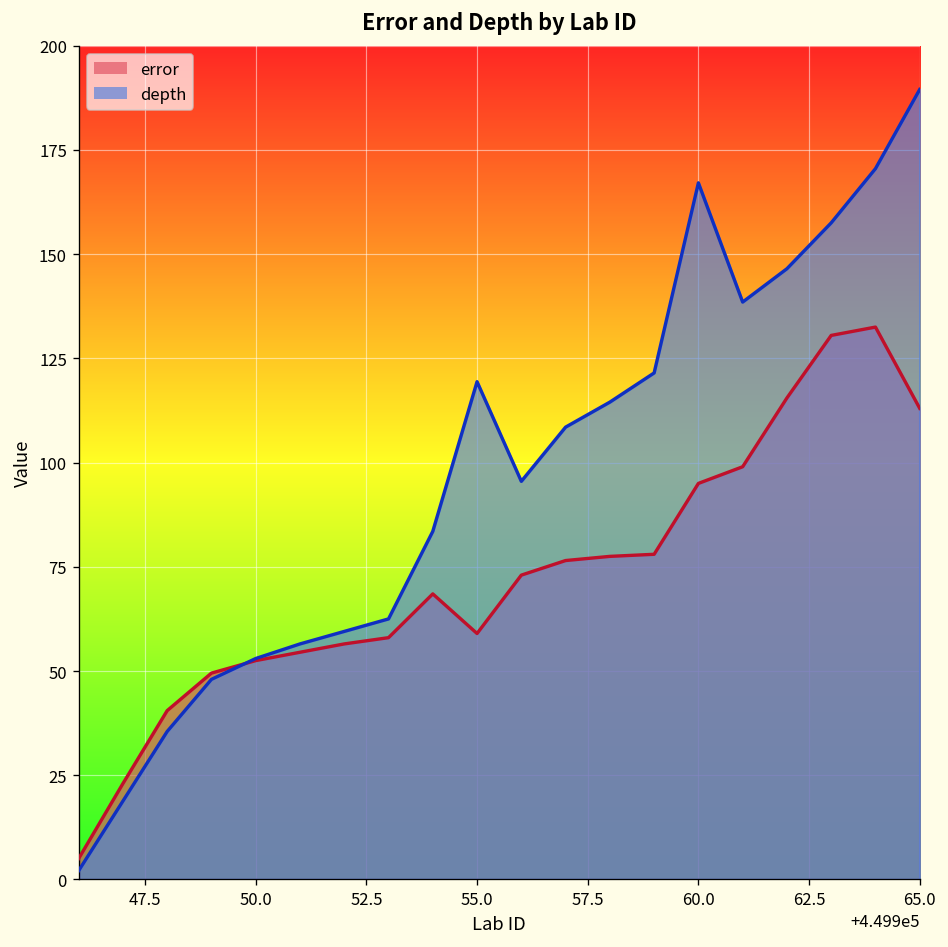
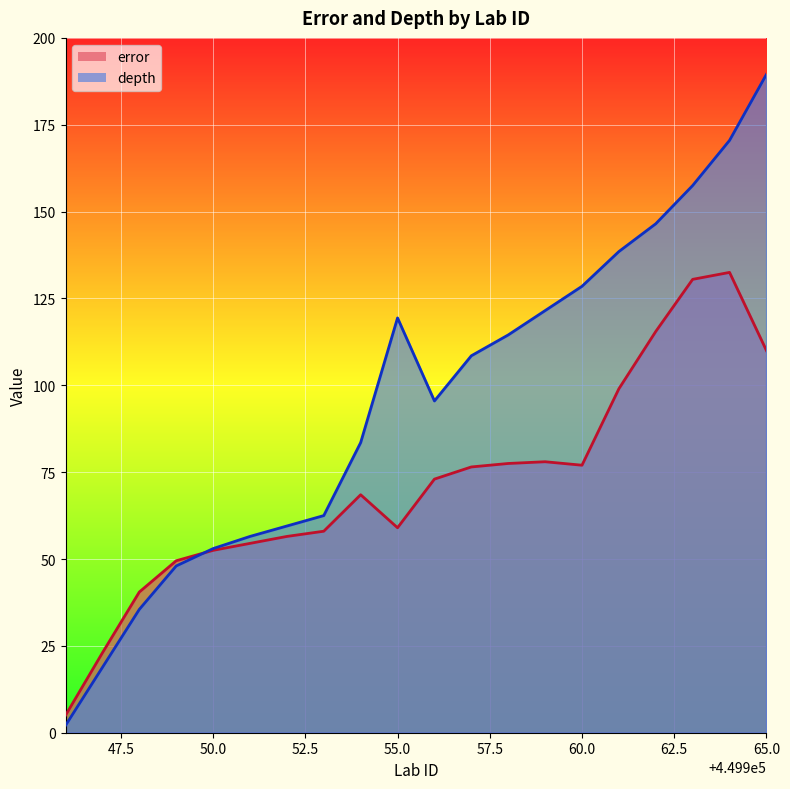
error, 60.0: 95 -> 77
depth, 60.0: 167 -> 129
error, 65.0: 113 -> 110
